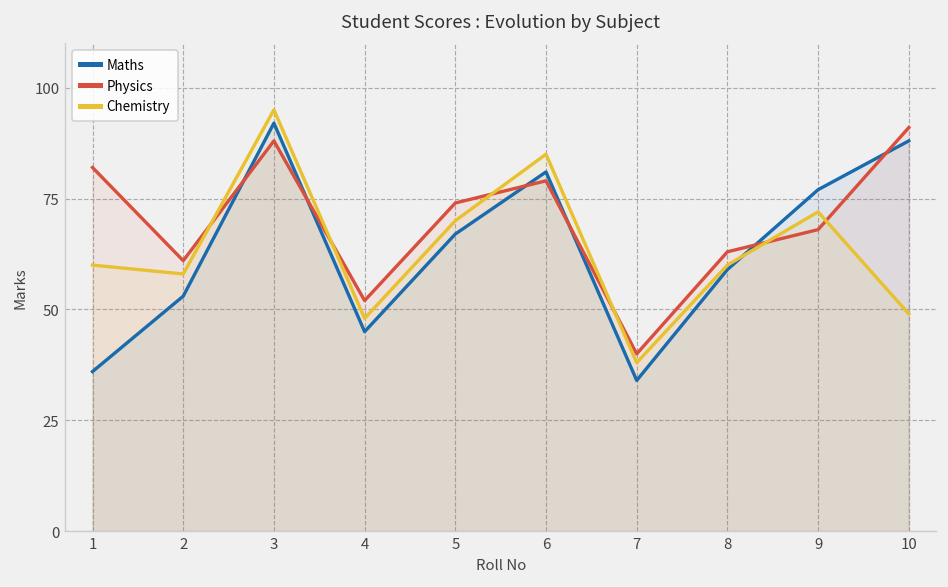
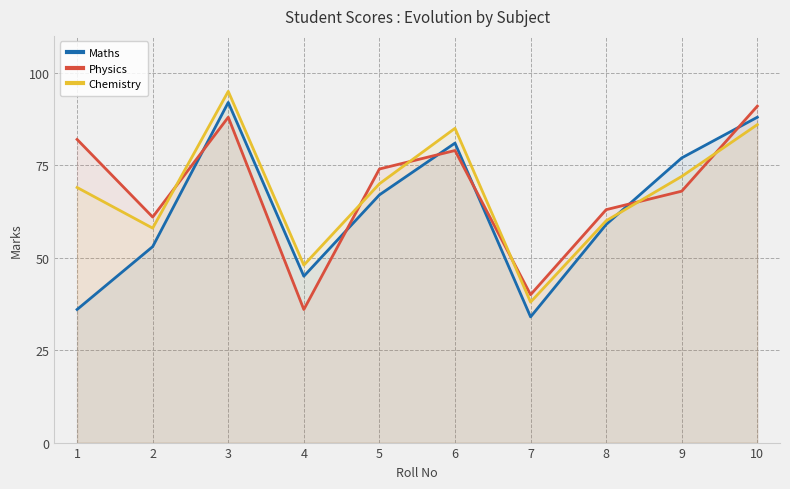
Chemistry, 1: 60 -> 69
Physics, 4: 52 -> 36
Chemistry, 10: 49 -> 86
